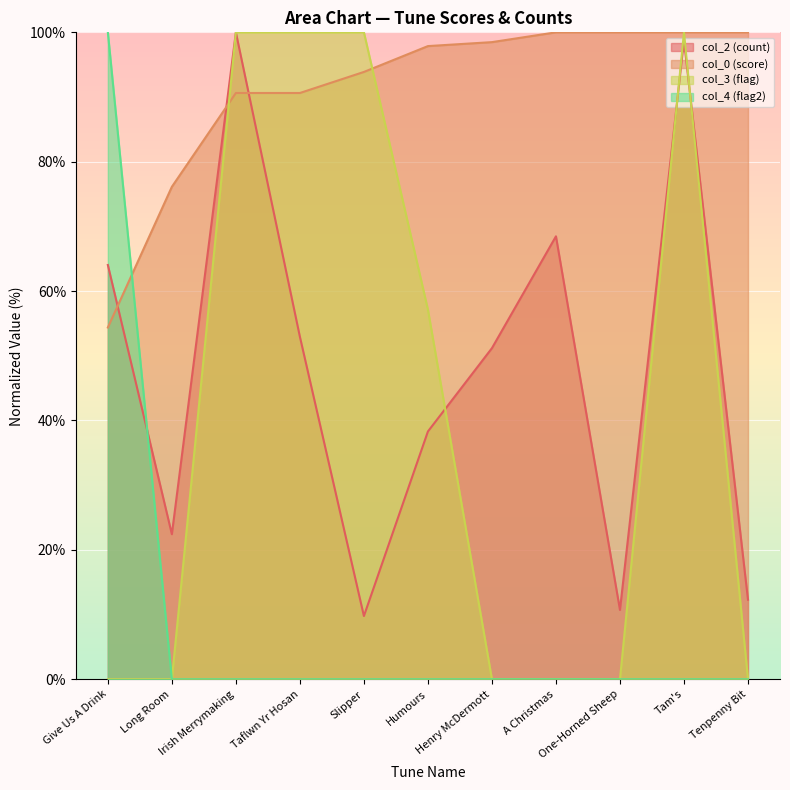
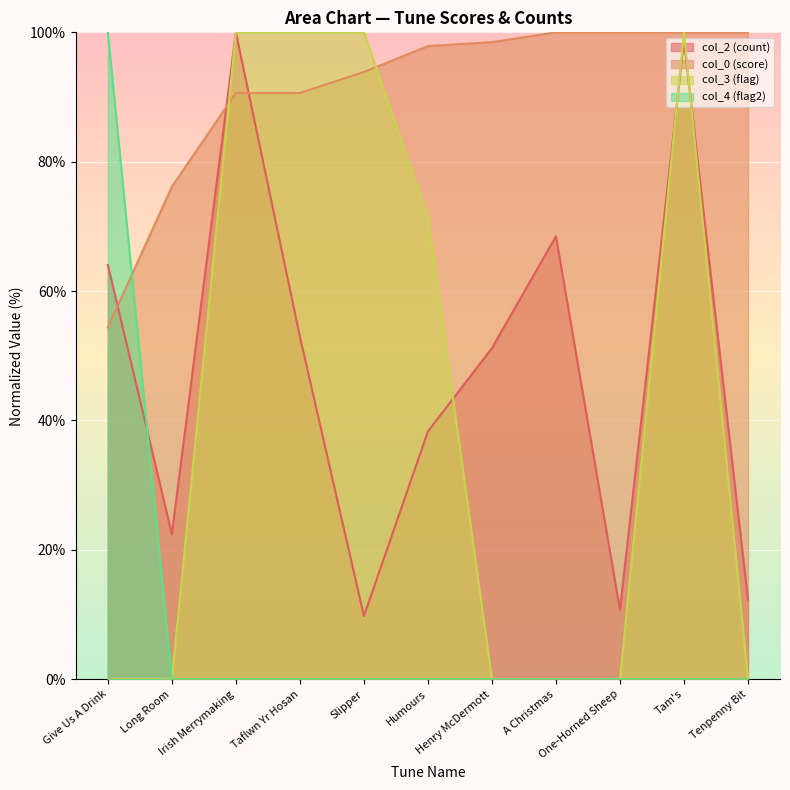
col_3 (flag), Humours: 57% -> 71%
